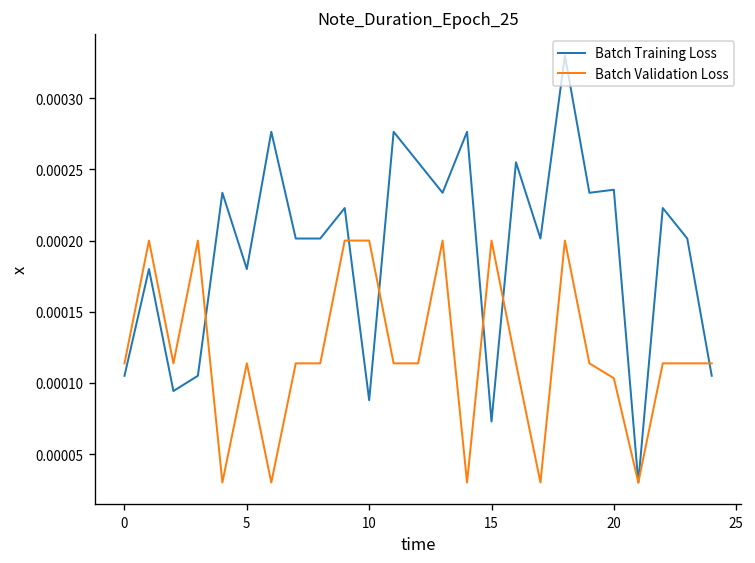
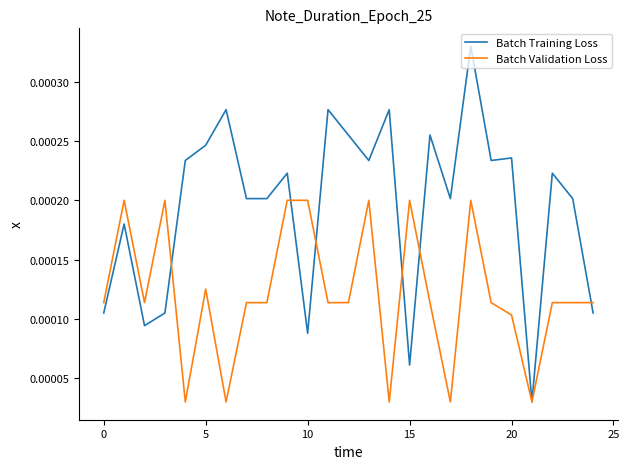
Batch Training Loss, 5: 0.000180 -> 0.000246
Batch Validation Loss, 5: 0.000114 -> 0.000125
Batch Training Loss, 15: 0.000073 -> 0.000061
